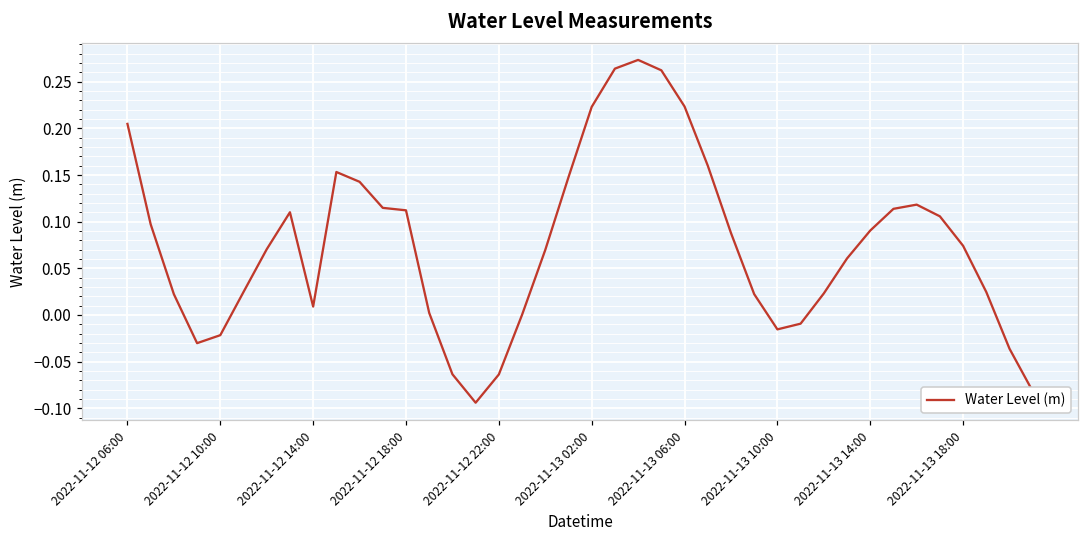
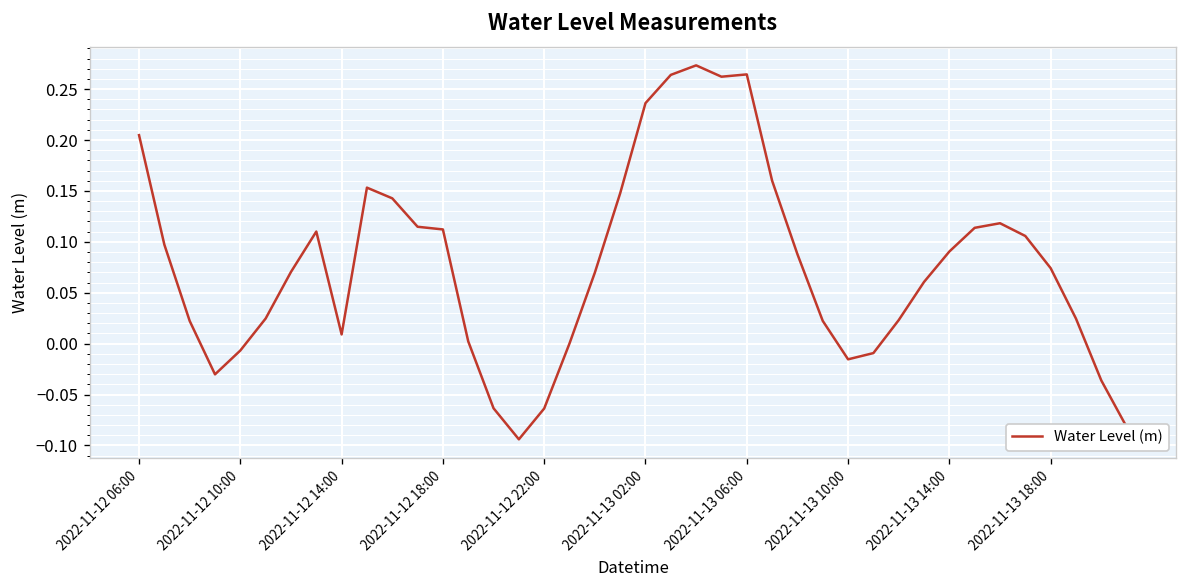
2022-11-12 10:00: -0.02 -> -0.01
2022-11-13 02:00: 0.22 -> 0.24
2022-11-13 06:00: 0.22 -> 0.26
